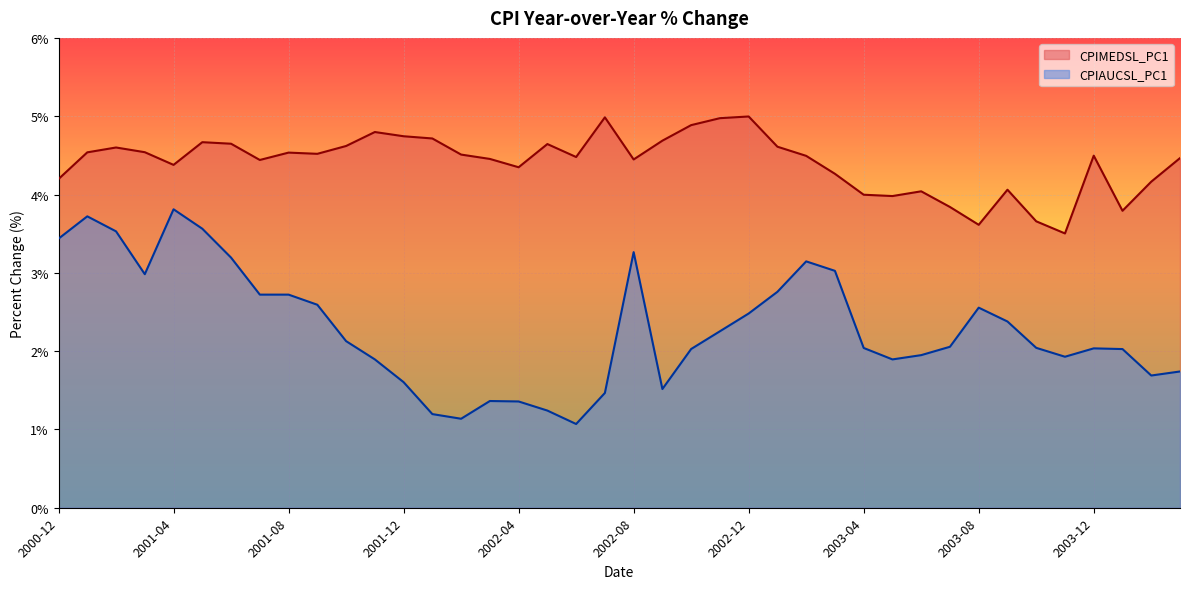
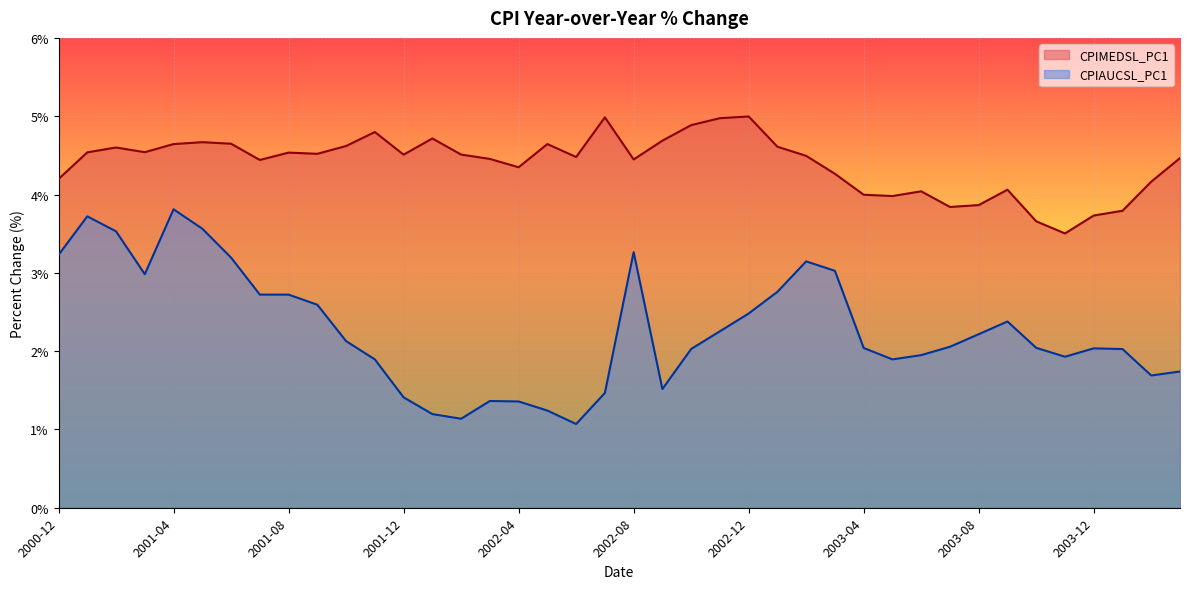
CPIAUCSL_PC1, 2000-12: 3.4% -> 3.2%
CPIMEDSL_PC1, 2001-04: 4.4% -> 4.6%
CPIMEDSL_PC1, 2001-12: 4.7% -> 4.5%
CPIAUCSL_PC1, 2001-12: 1.6% -> 1.4%
CPIMEDSL_PC1, 2003-08: 3.6% -> 3.9%
CPIAUCSL_PC1, 2003-08: 2.6% -> 2.2%
CPIMEDSL_PC1, 2003-12: 4.5% -> 3.7%
